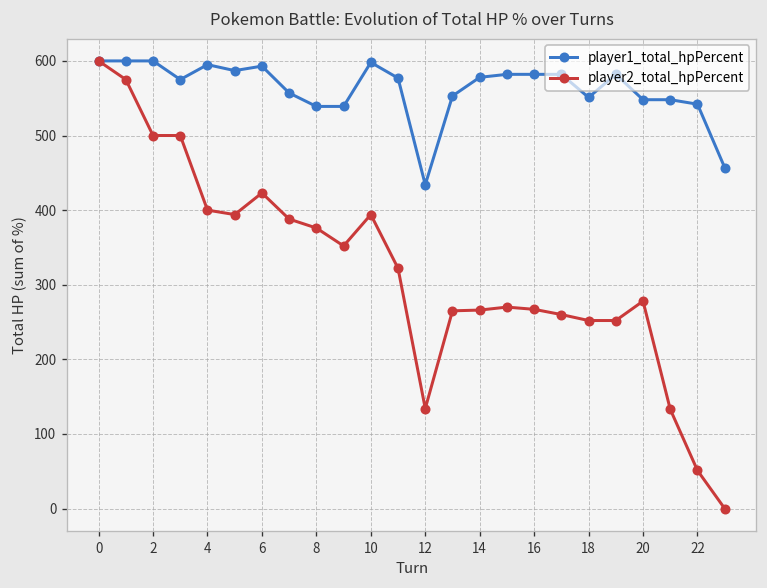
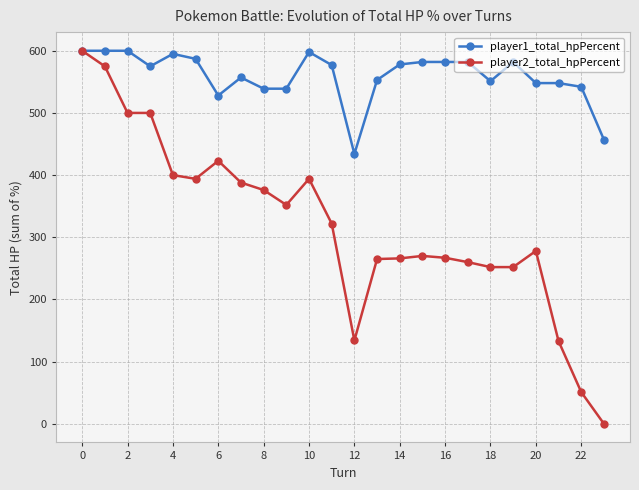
player1_total_hpPercent, 6: 590 -> 530
